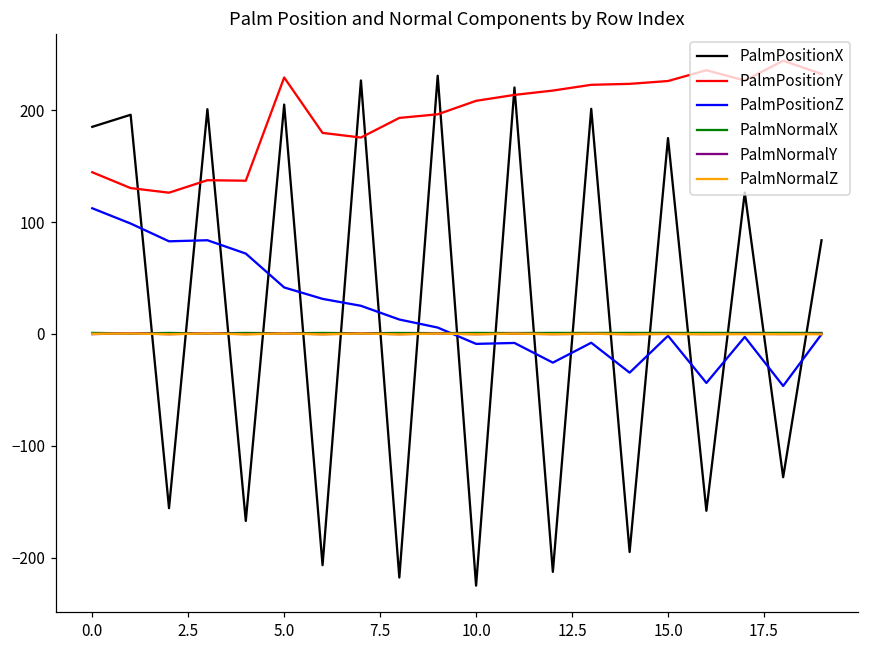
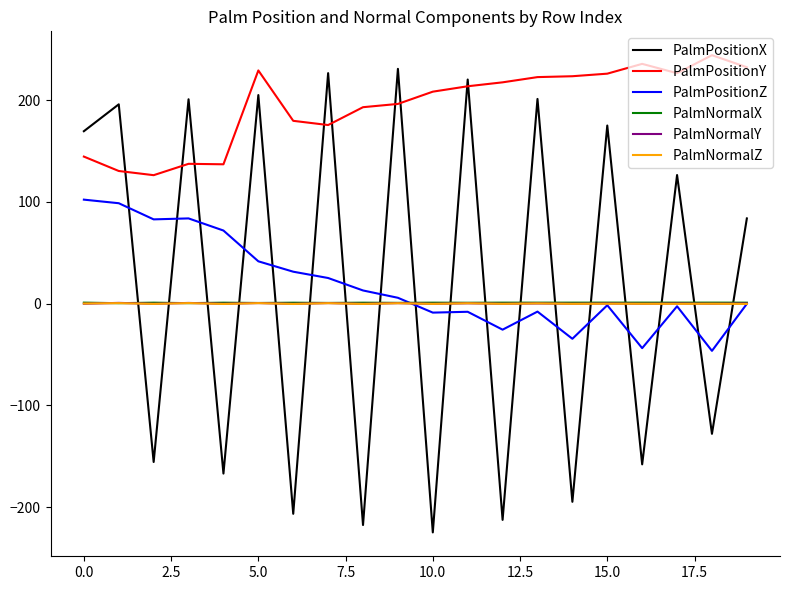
PalmPositionX, 0.0: 185 -> 170
PalmPositionZ, 0.0: 112 -> 102
